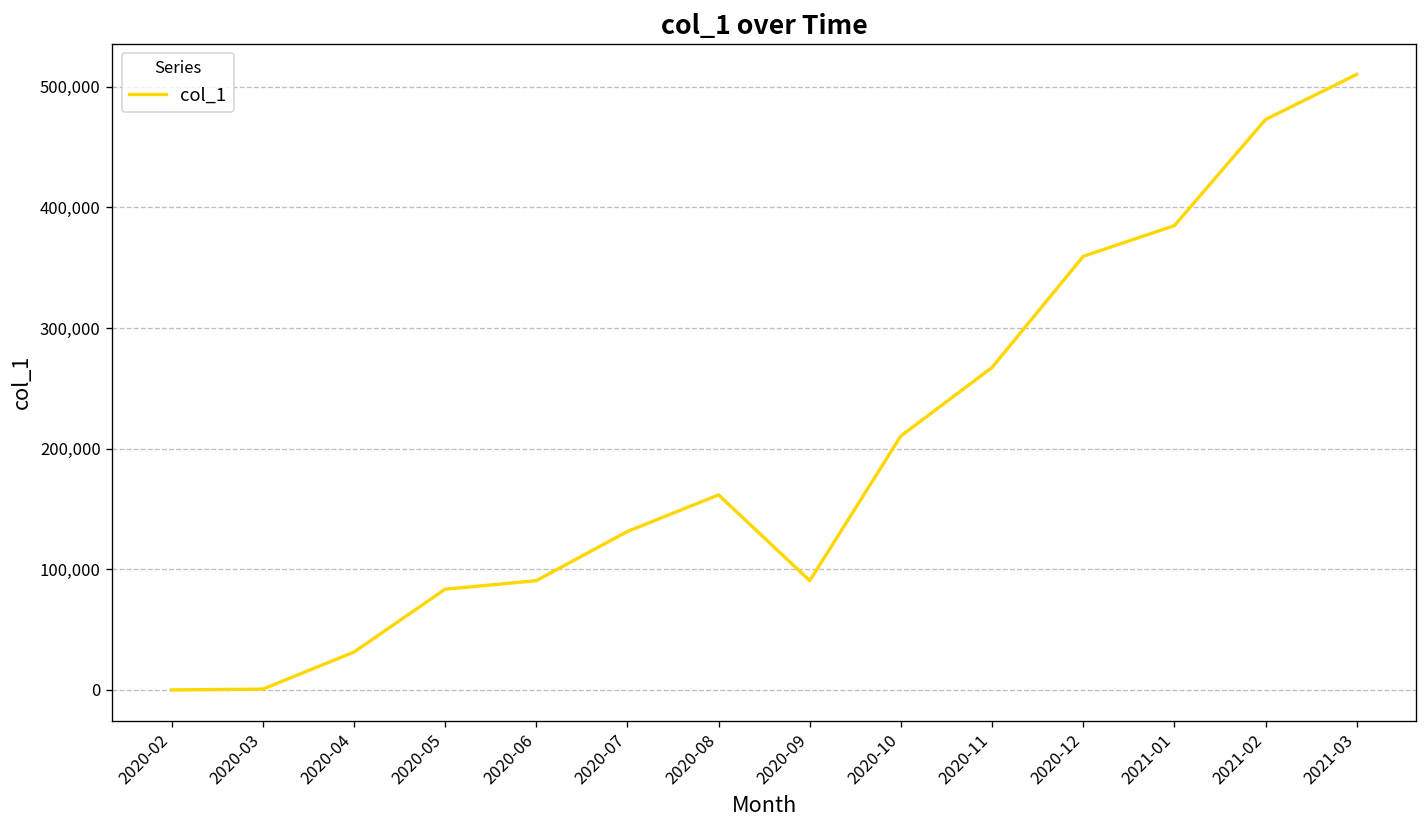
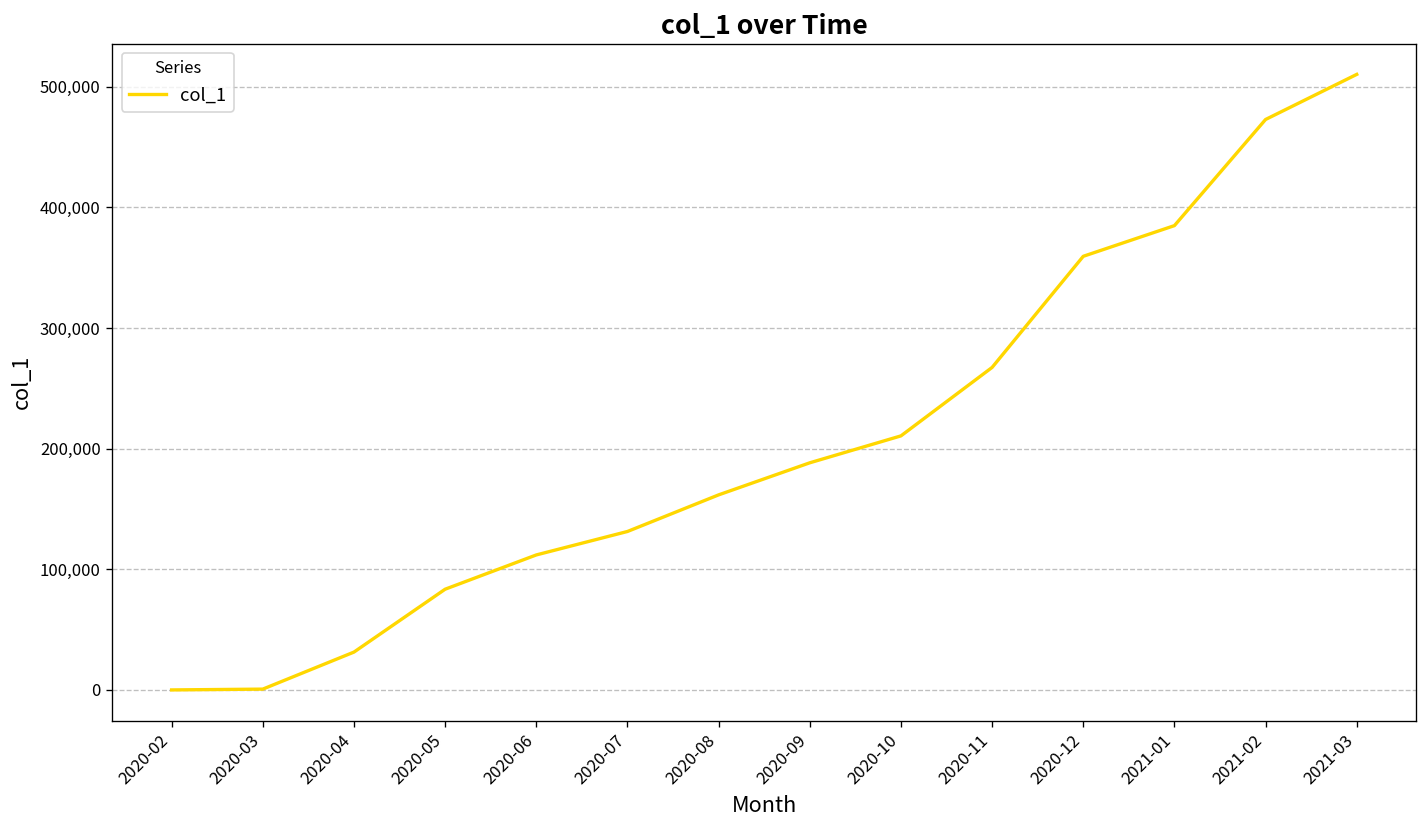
2020-06: 91,000 -> 112,000
2020-09: 91,000 -> 188,000
